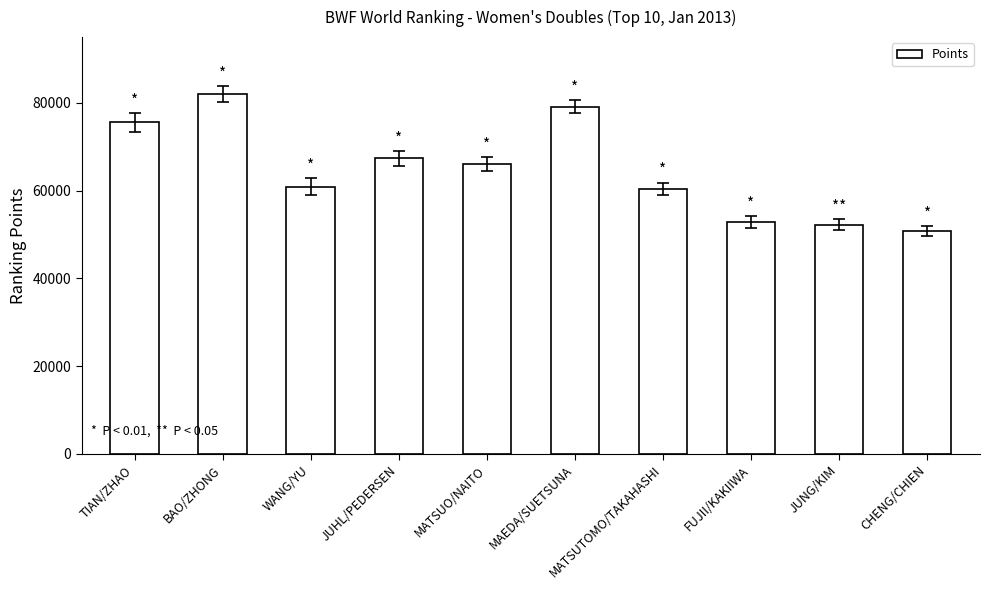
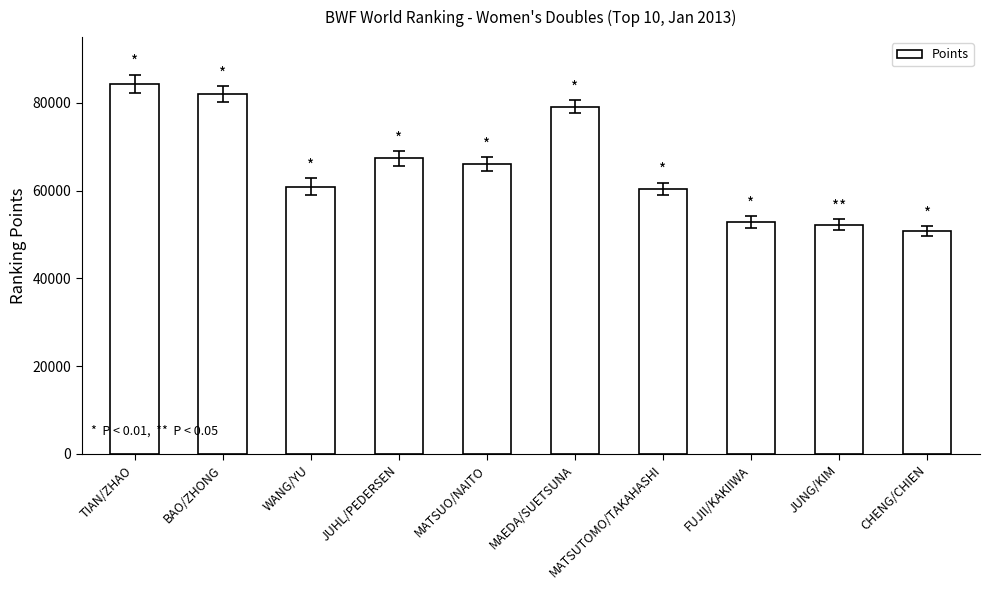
Points, TIAN/ZHAO: 76000 -> 84000
